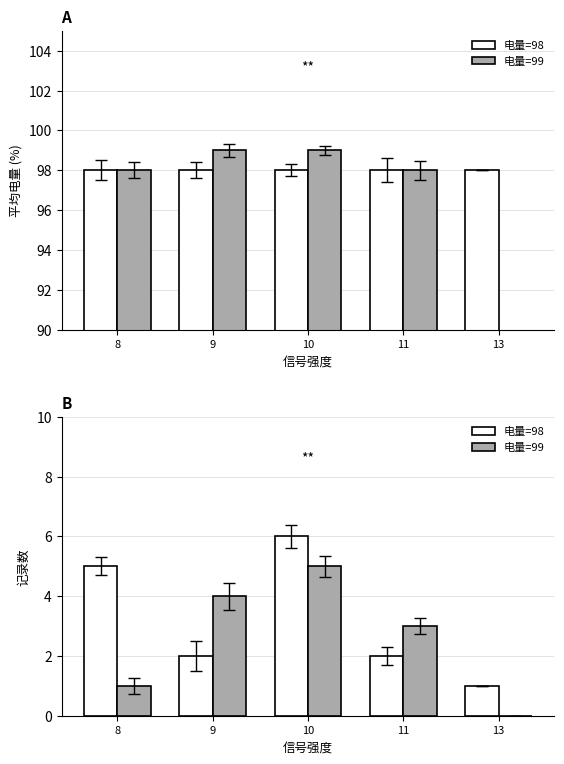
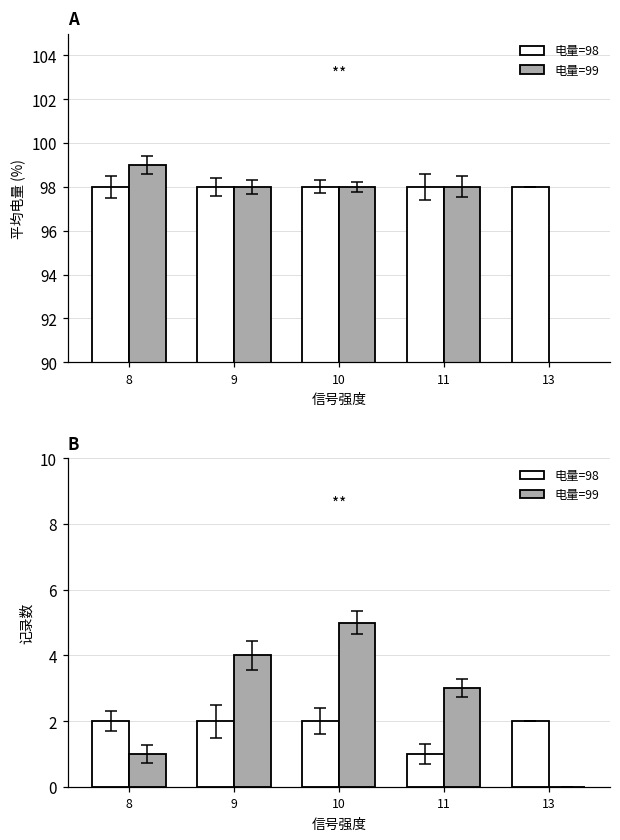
A, 电量=99, 8: 98 -> 99
A, 电量=99, 9: 99 -> 98
A, 电量=99, 10: 99 -> 98
B, 电量=98, 8: 5 -> 2
B, 电量=98, 10: 6 -> 2
B, 电量=98, 11: 2 -> 1
B, 电量=98, 13: 1 -> 2
